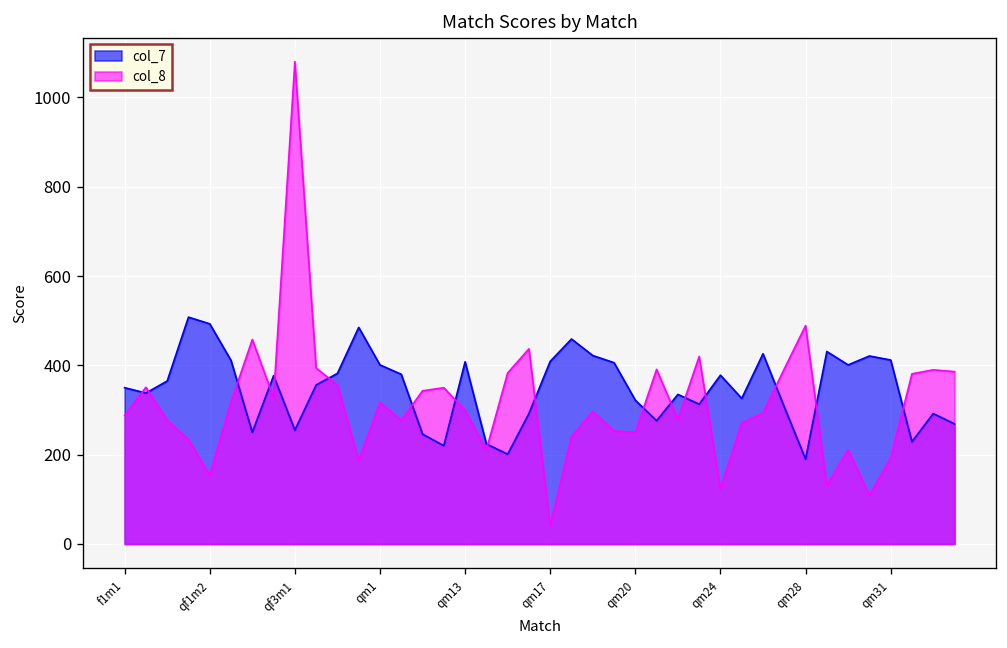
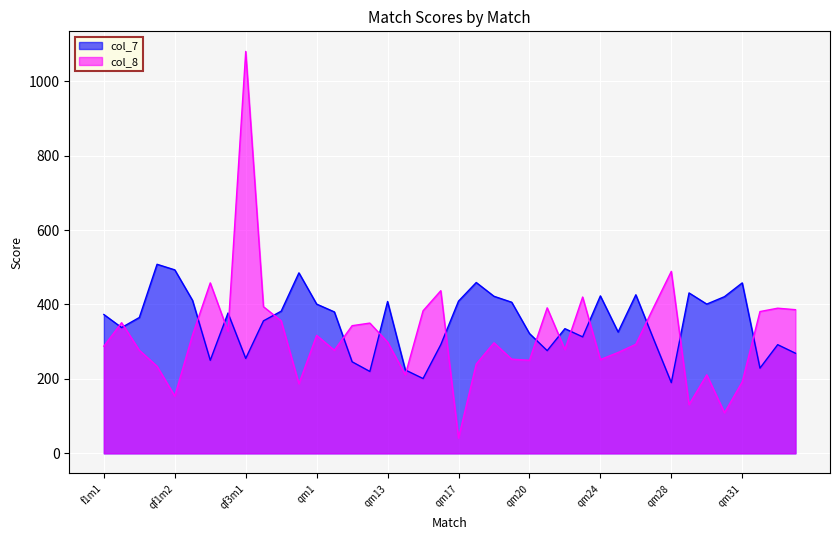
col_7, f1m1: 350 -> 370
col_7, qm24: 380 -> 420
col_8, qm24: 120 -> 250
col_7, qm31: 410 -> 460
